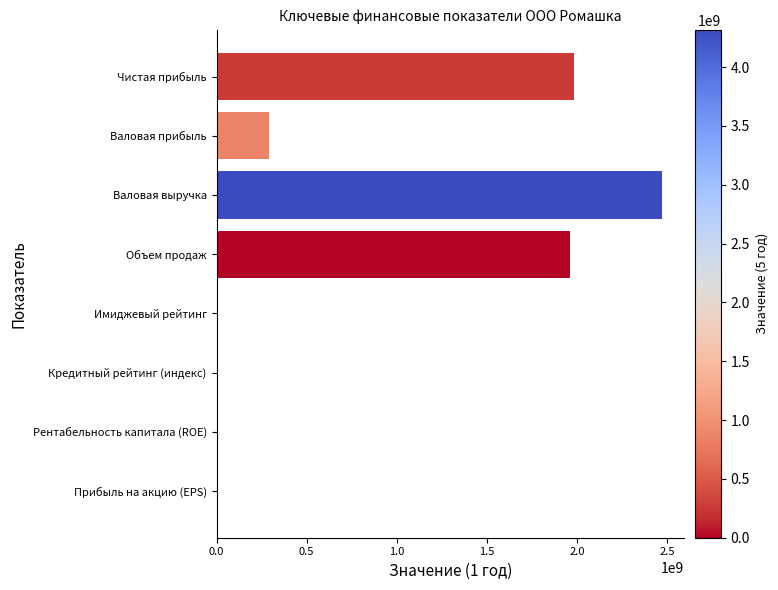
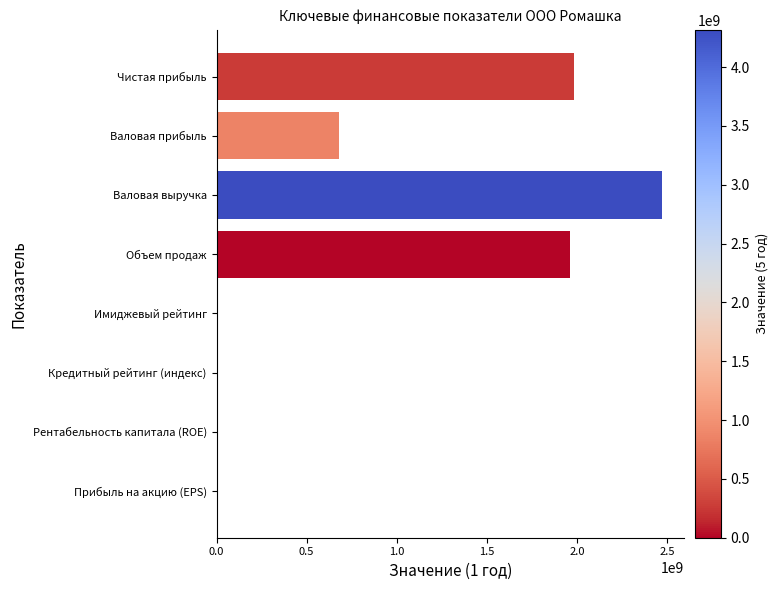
Валовая прибыль: 290000000 -> 680000000
